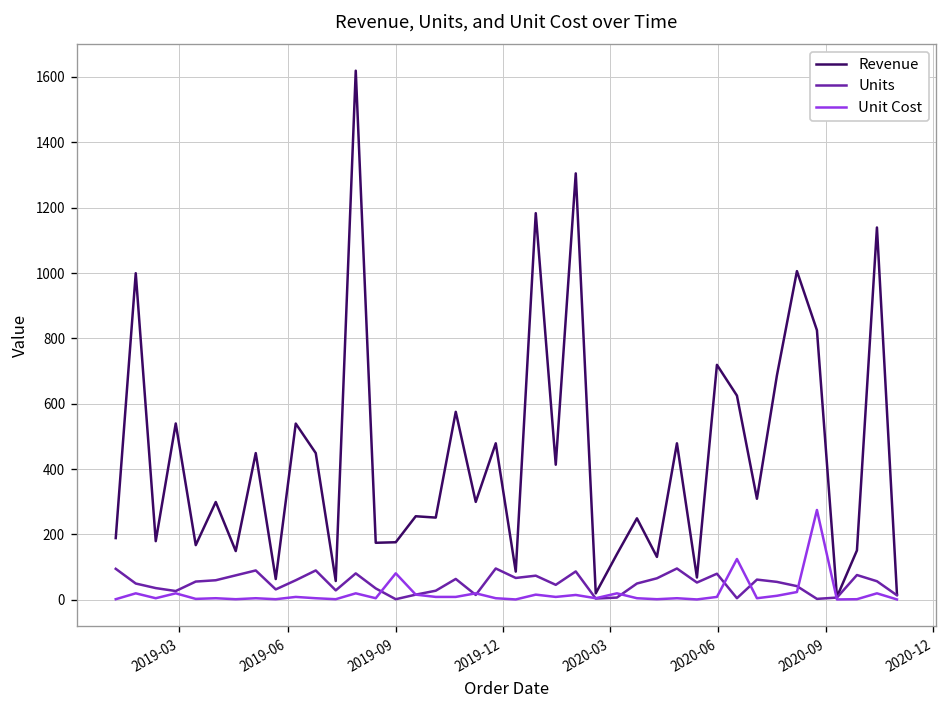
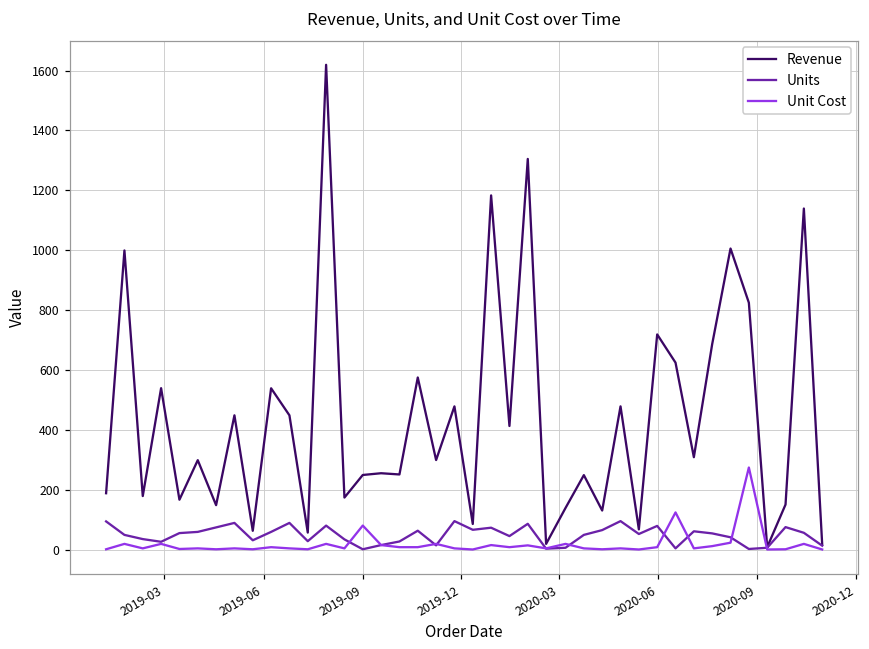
Revenue, 2019-09: 180 -> 250
